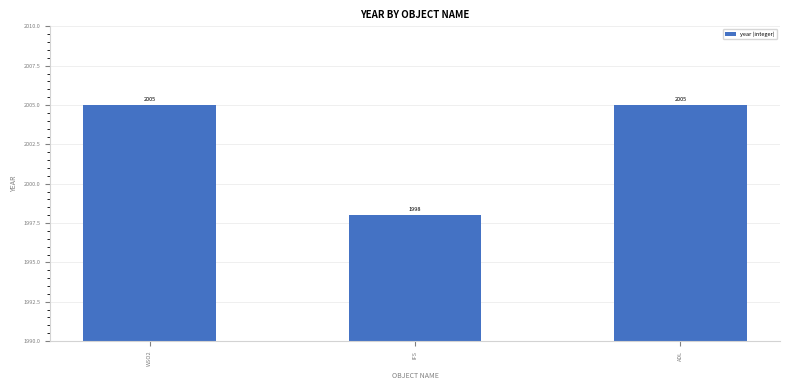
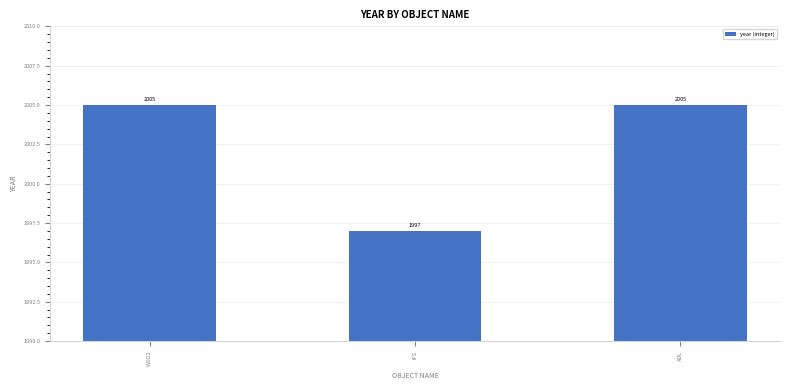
IFS: 1998 -> 1997
